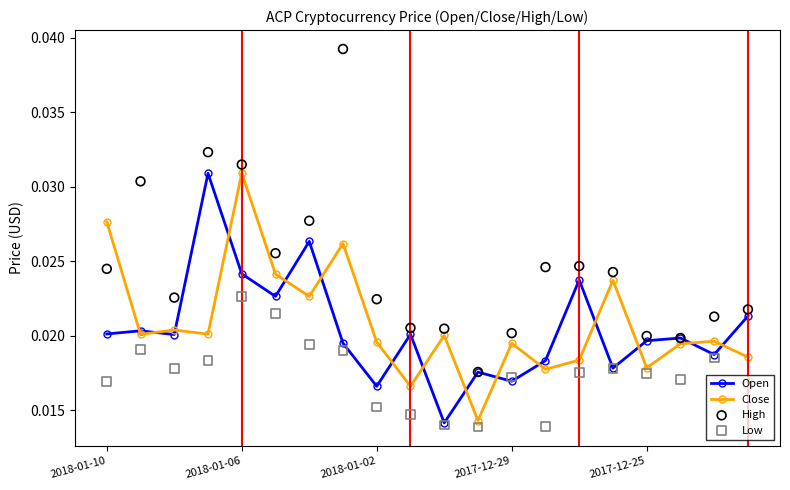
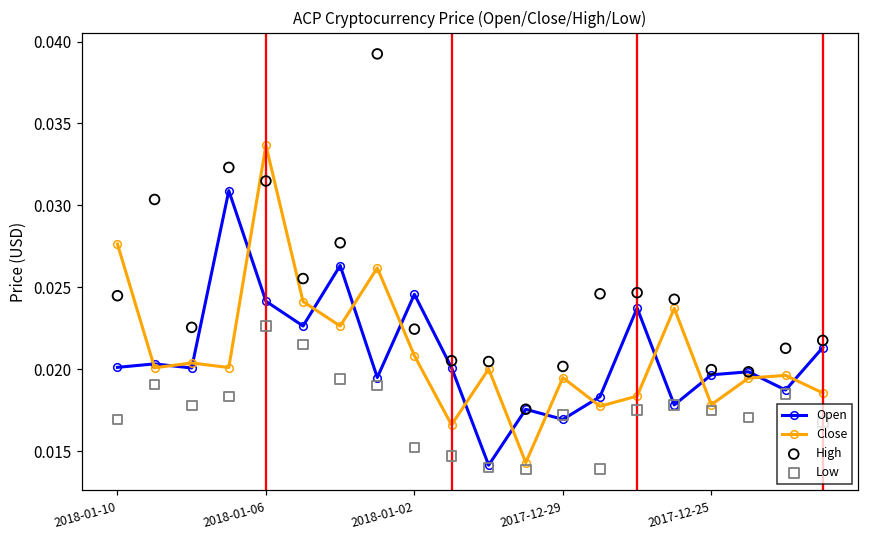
Close, 2018-01-06: 0.0309 -> 0.0337
Open, 2018-01-02: 0.0166 -> 0.0246
Close, 2018-01-02: 0.0196 -> 0.0208
